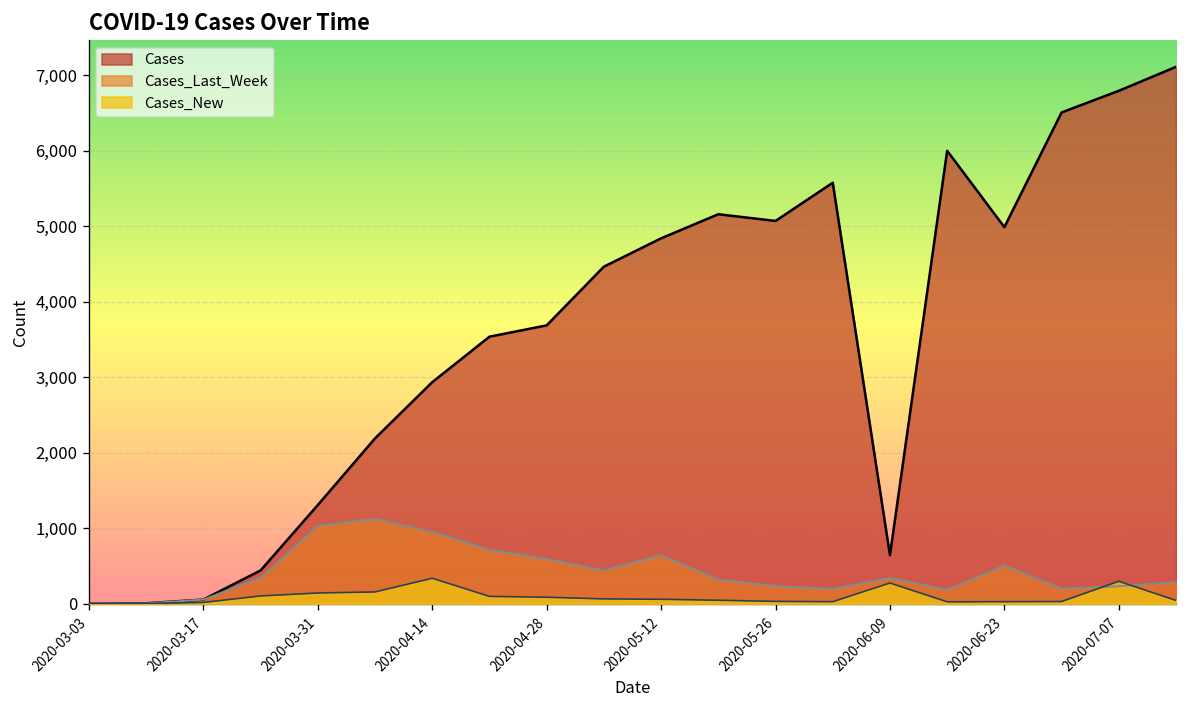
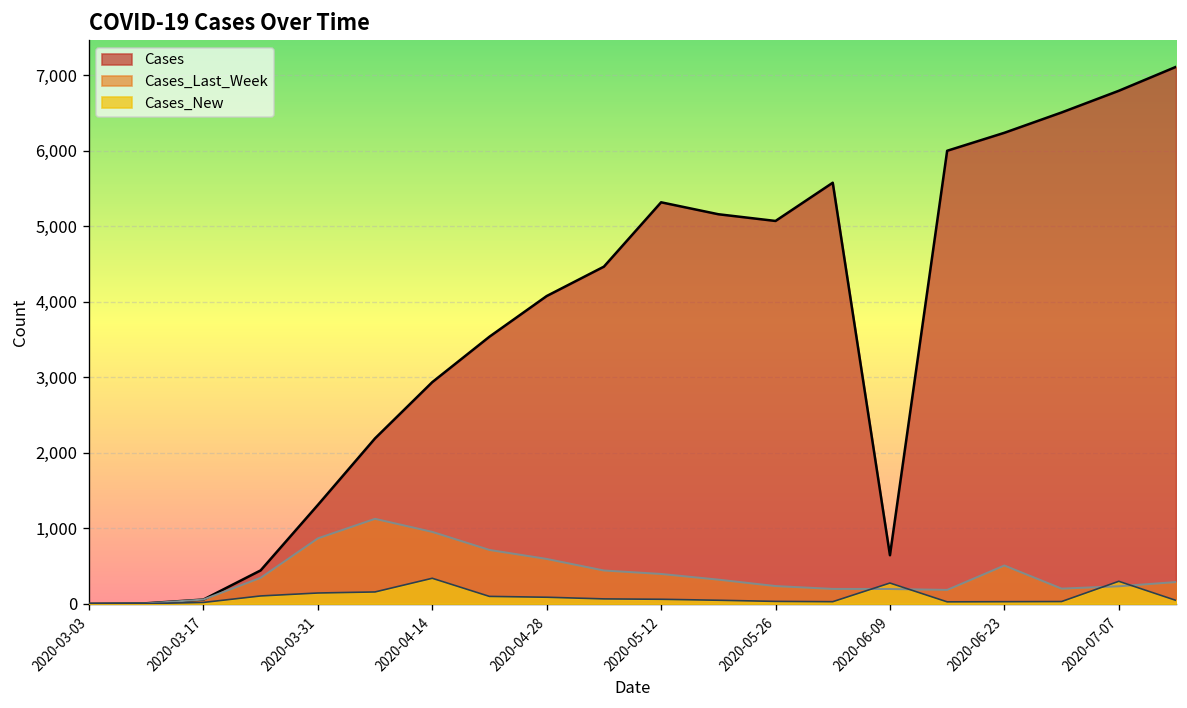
Cases_Last_Week, 2020-03-31: 1,000 -> 900
Cases, 2020-04-28: 3,700 -> 4,100
Cases, 2020-05-12: 4,800 -> 5,300
Cases_Last_Week, 2020-05-12: 600 -> 400
Cases_Last_Week, 2020-06-09: 300 -> 200
Cases, 2020-06-23: 5,000 -> 6,200
